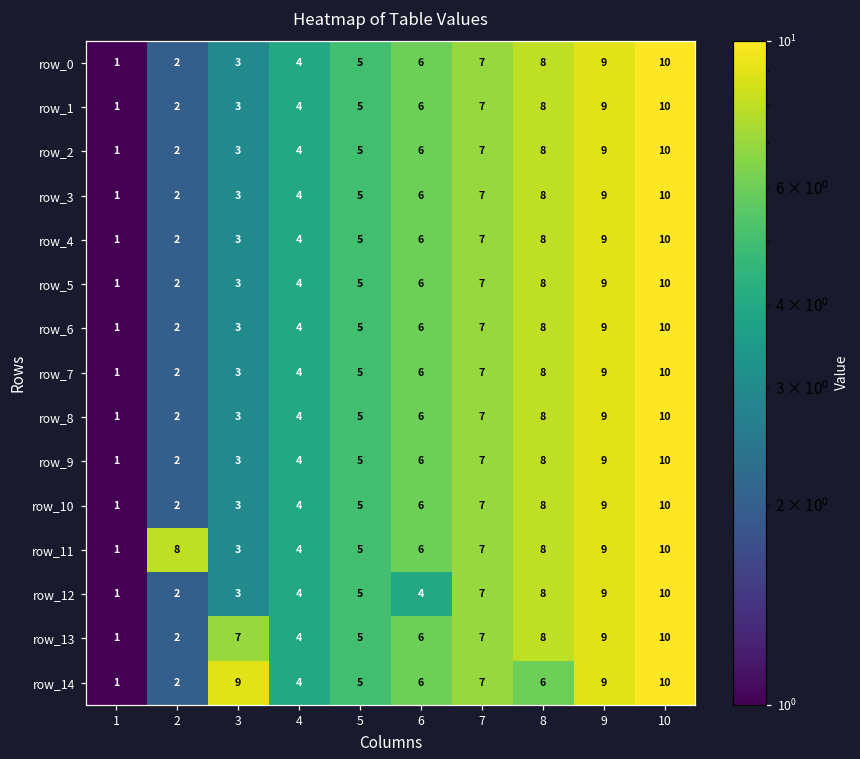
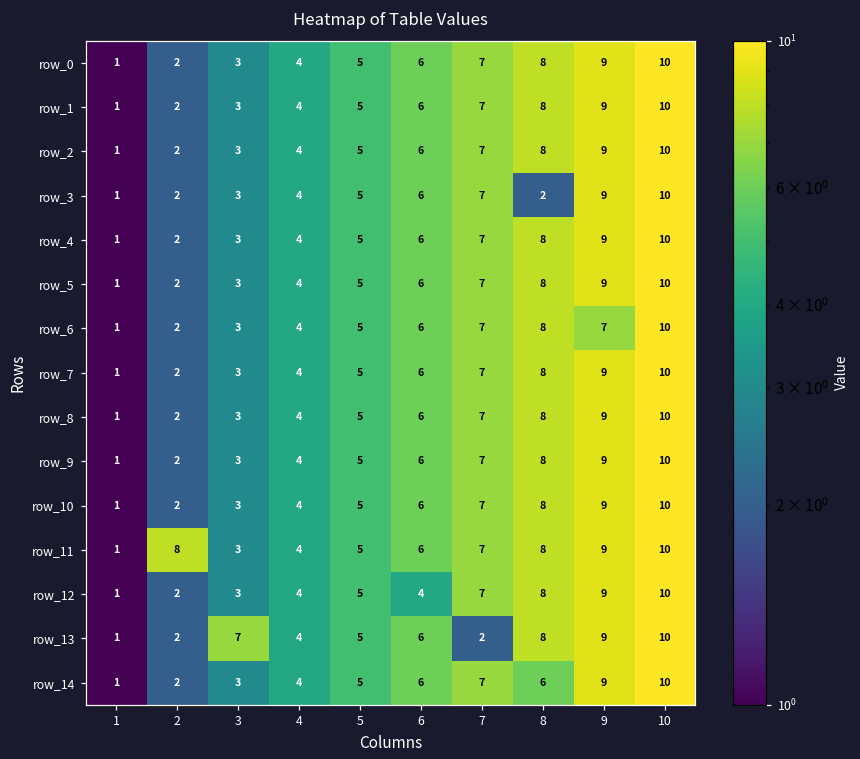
row_3, 8: 8 -> 2
row_6, 9: 9 -> 7
row_13, 7: 7 -> 2
row_14, 3: 9 -> 3
